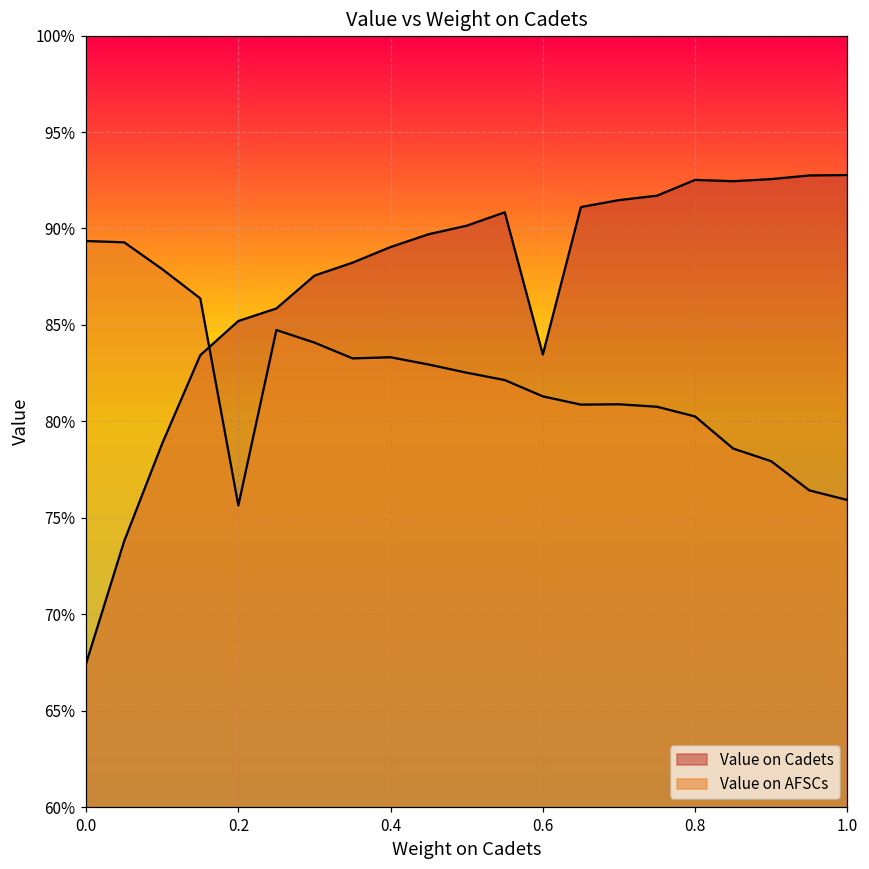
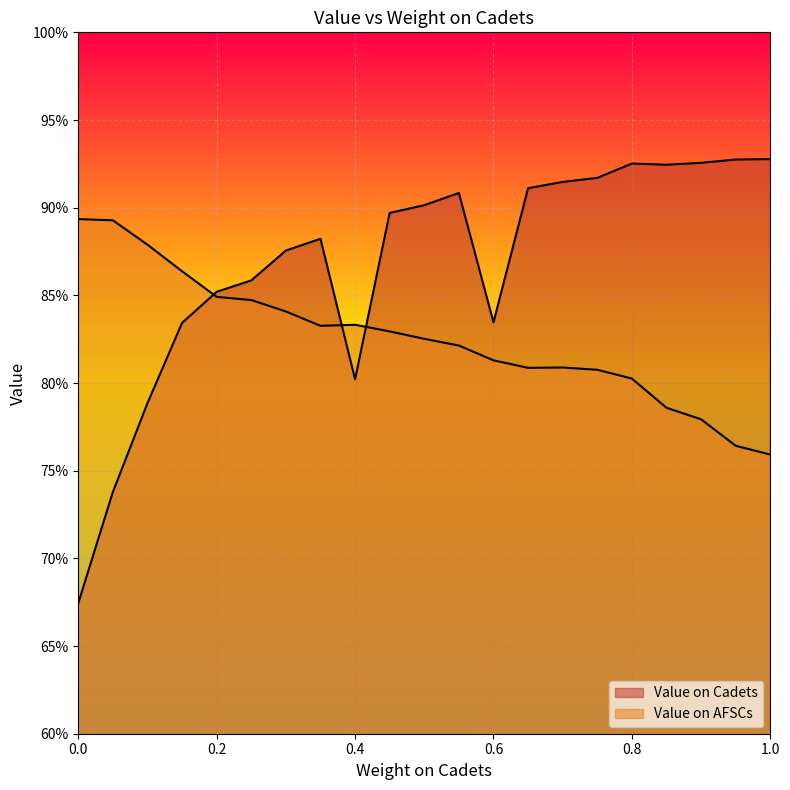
Value on AFSCs, 0.2: 75.6% -> 84.9%
Value on Cadets, 0.4: 89.0% -> 80.2%
